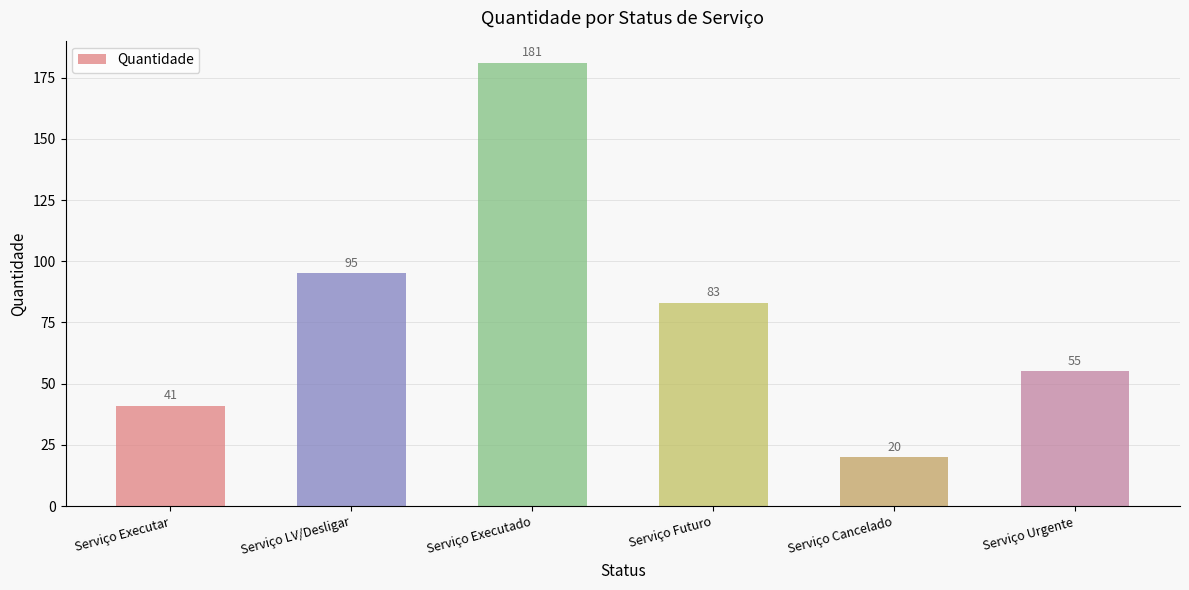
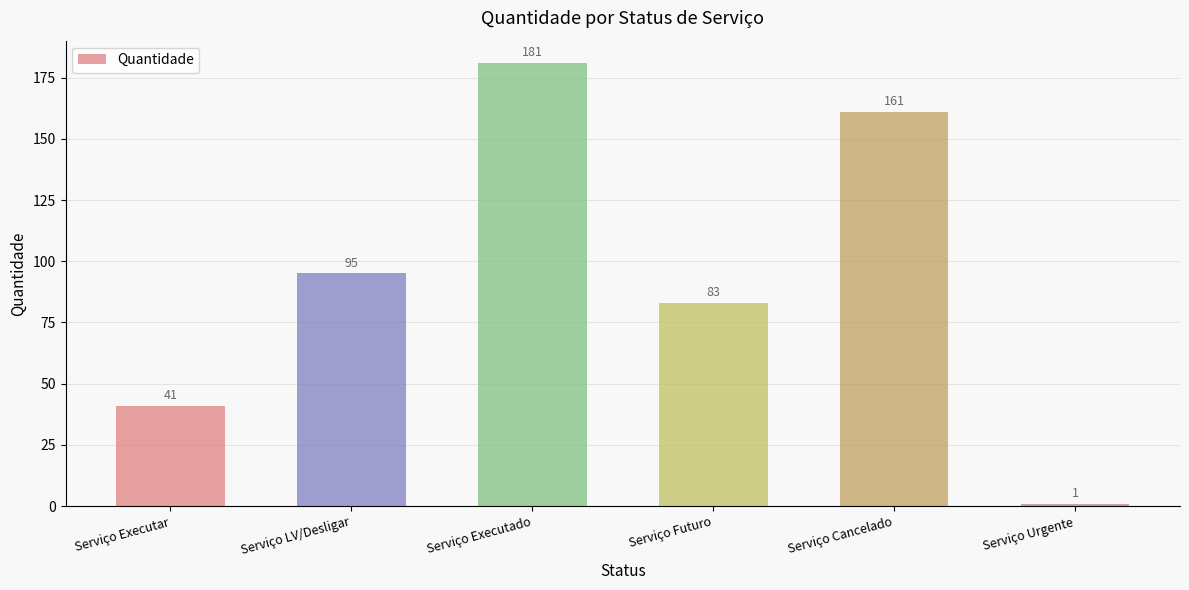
Serviço Cancelado: 20 -> 161
Serviço Urgente: 55 -> 1
